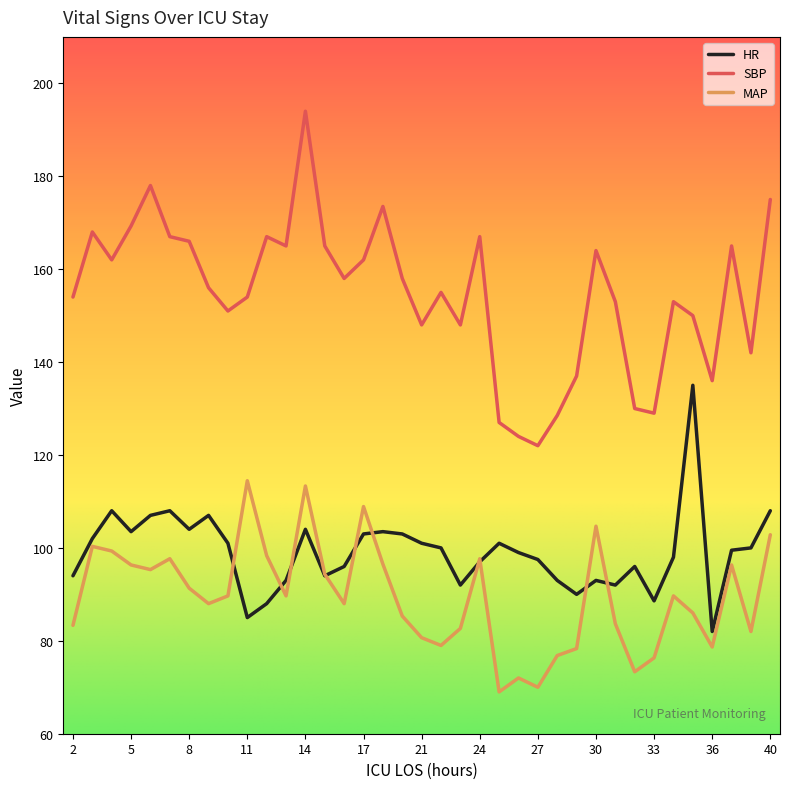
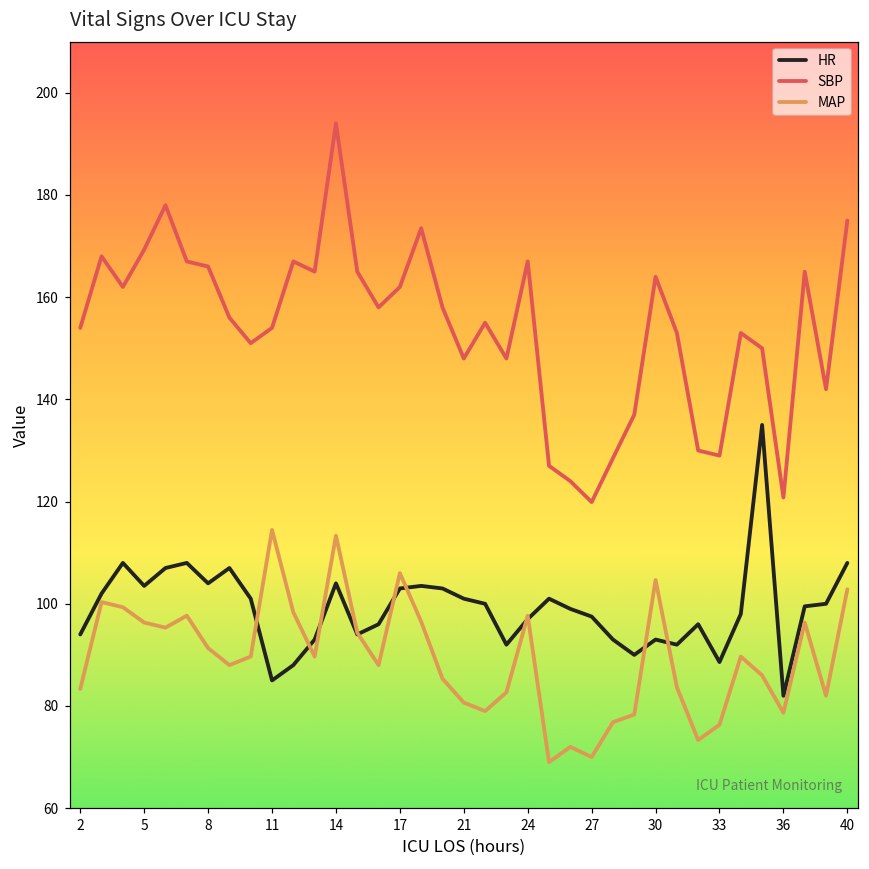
MAP, 17: 109 -> 106
SBP, 27: 122 -> 120
SBP, 36: 136 -> 121
